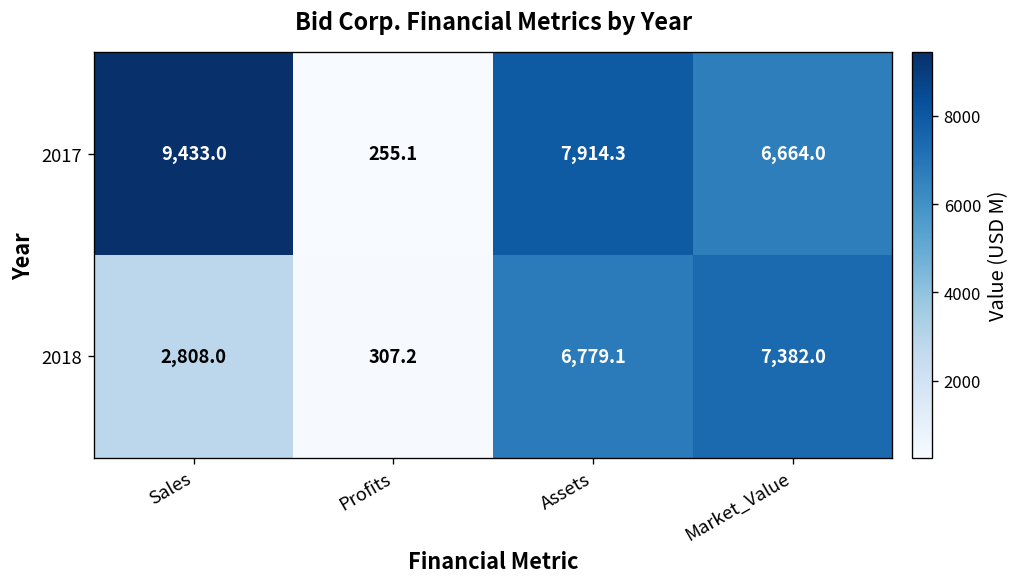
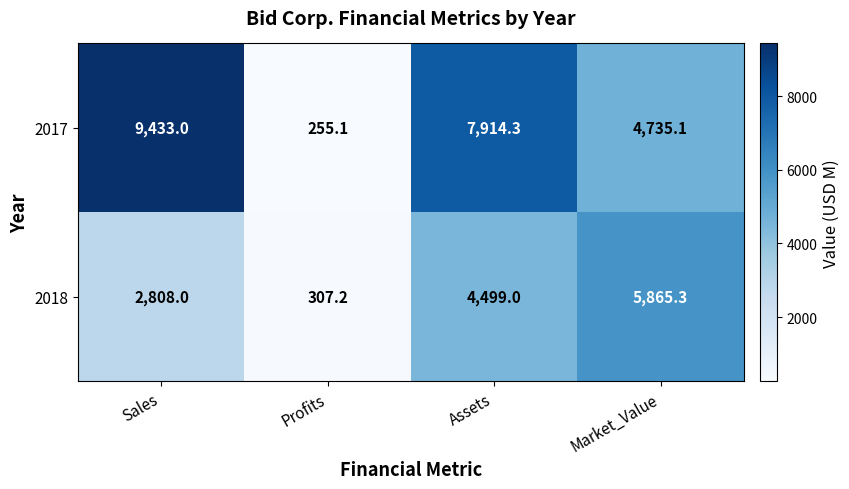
2017, Market_Value: 6,664.0 -> 4,735.1
2018, Assets: 6,779.1 -> 4,499.0
2018, Market_Value: 7,382.0 -> 5,865.3
